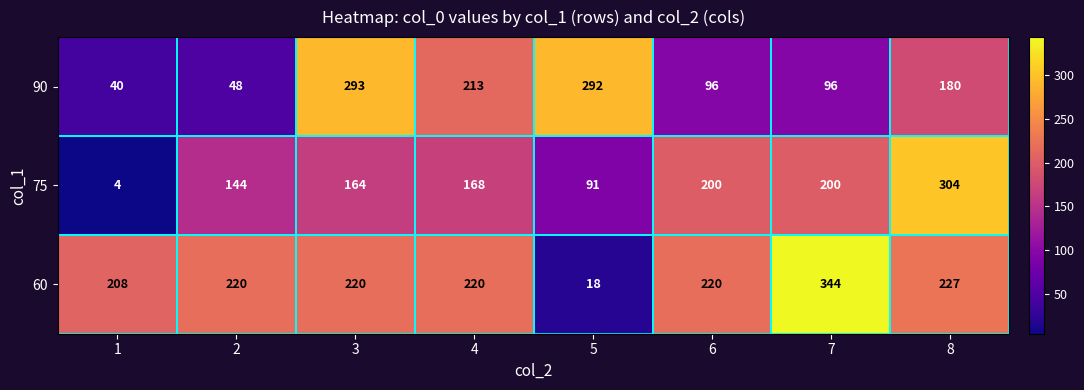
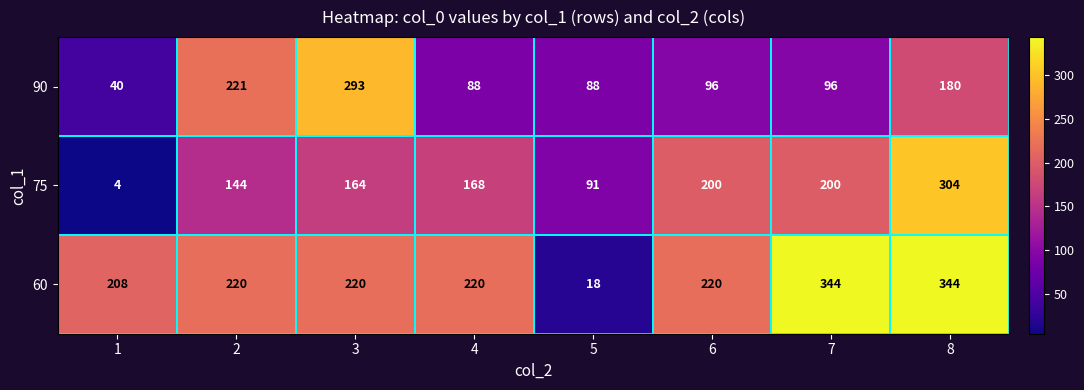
90, 2: 48 -> 221
90, 4: 213 -> 88
90, 5: 292 -> 88
60, 8: 227 -> 344
